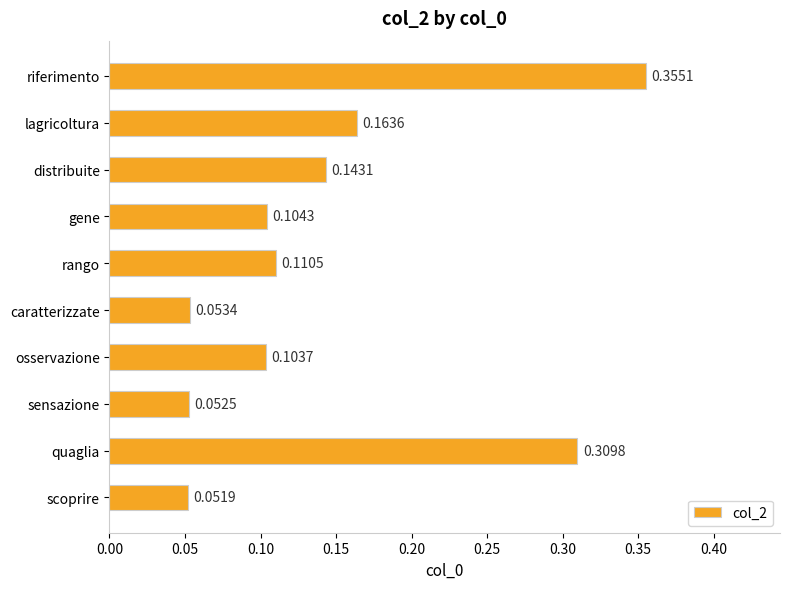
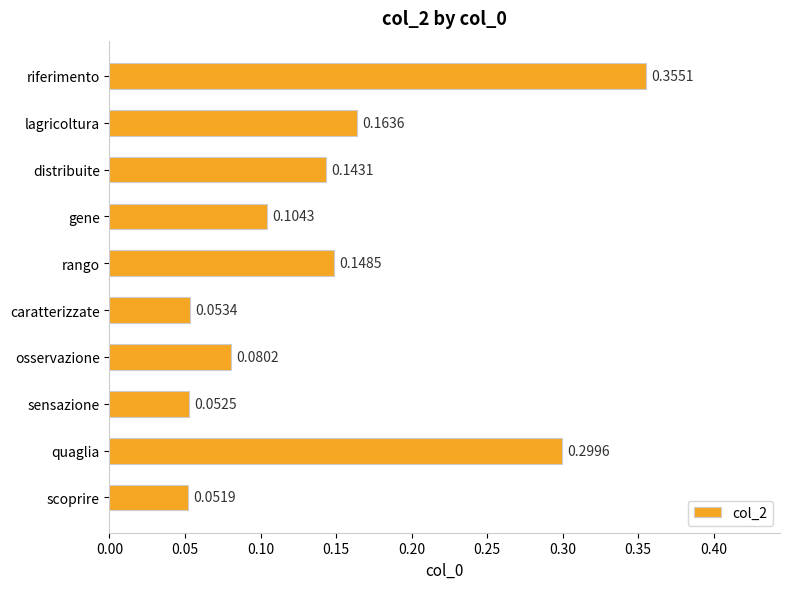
rango: 0.1105 -> 0.1485
osservazione: 0.1037 -> 0.0802
quaglia: 0.3098 -> 0.2996
